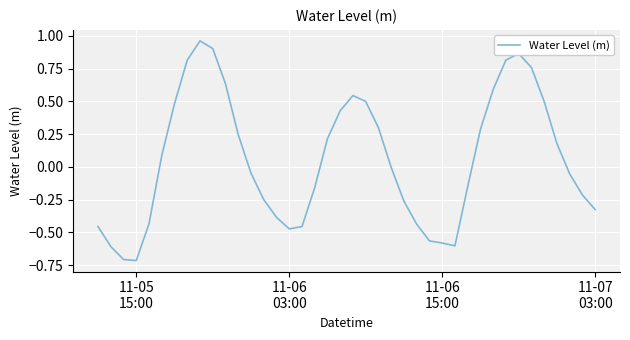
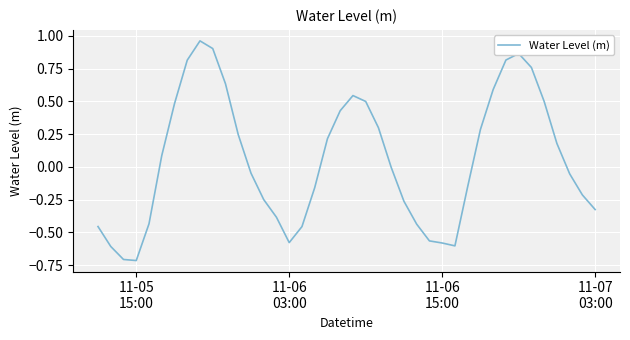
11-06 03:00: -0.47 -> -0.58
